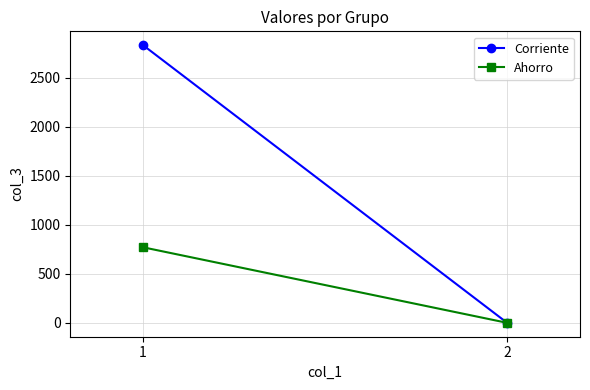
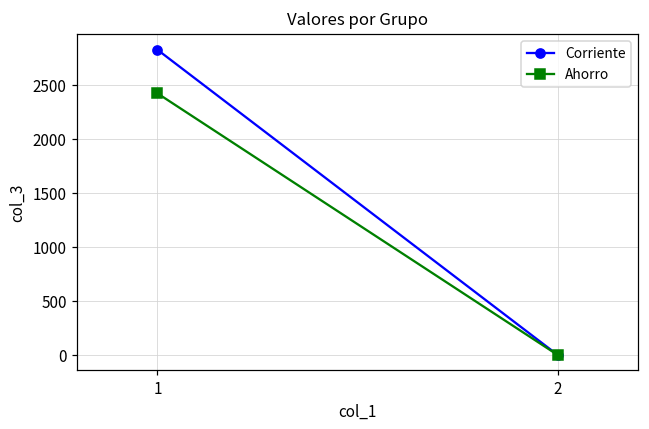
Ahorro, 1: 800 -> 2400
